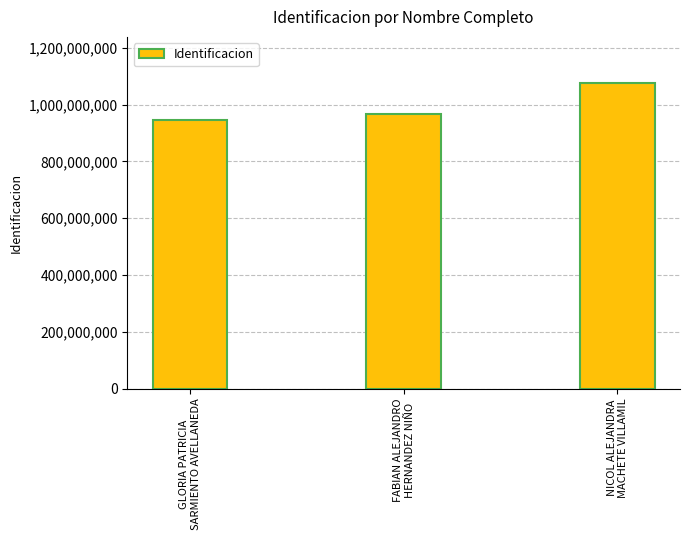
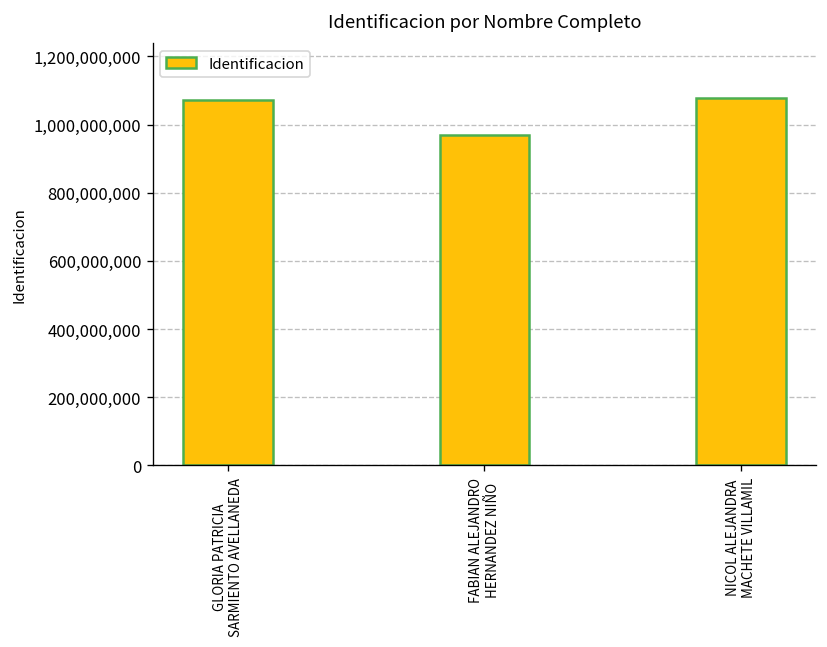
GLORIA PATRICIA SARMIENTO AVELLANEDA: 950,000,000 -> 1,070,000,000
